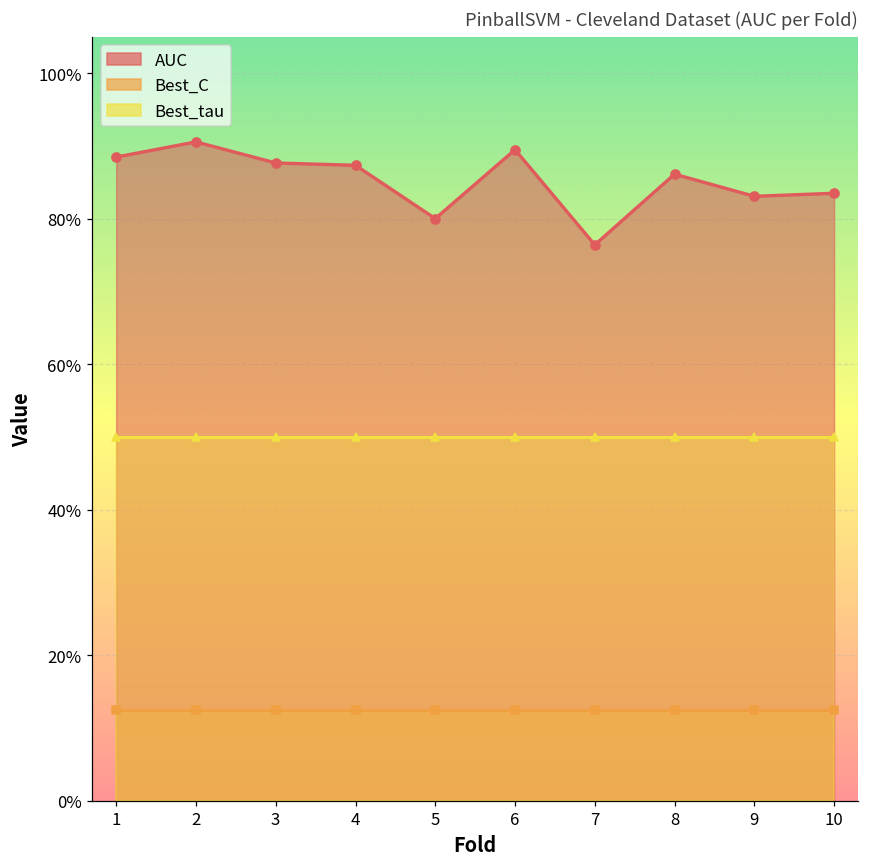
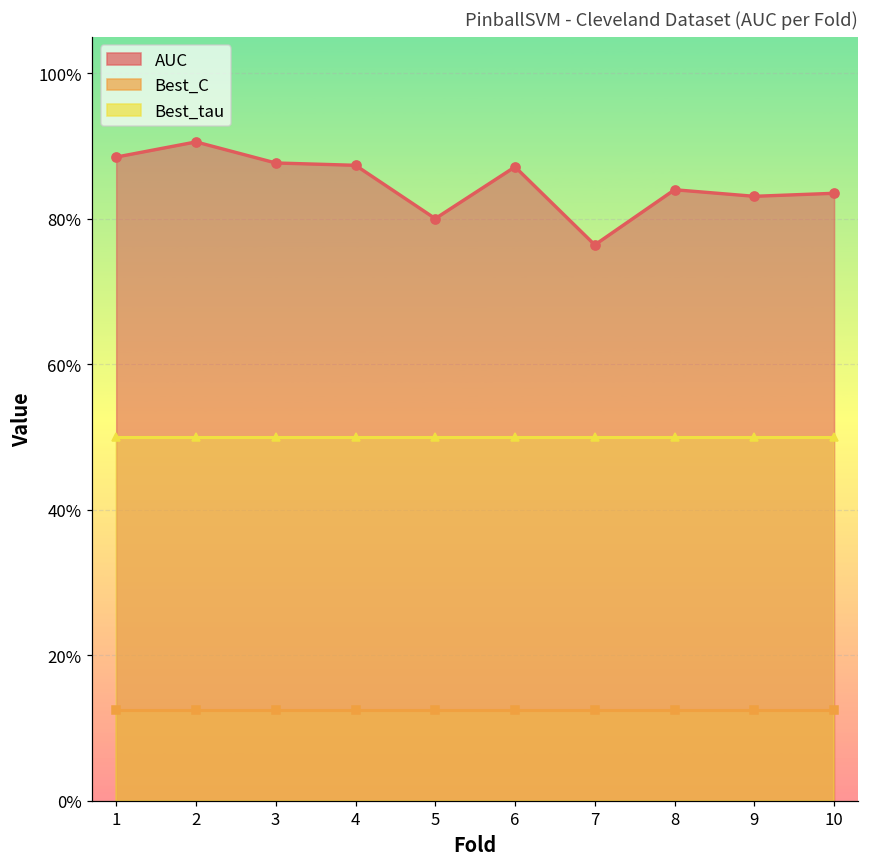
AUC, 6: 89% -> 87%
AUC, 8: 86% -> 84%
